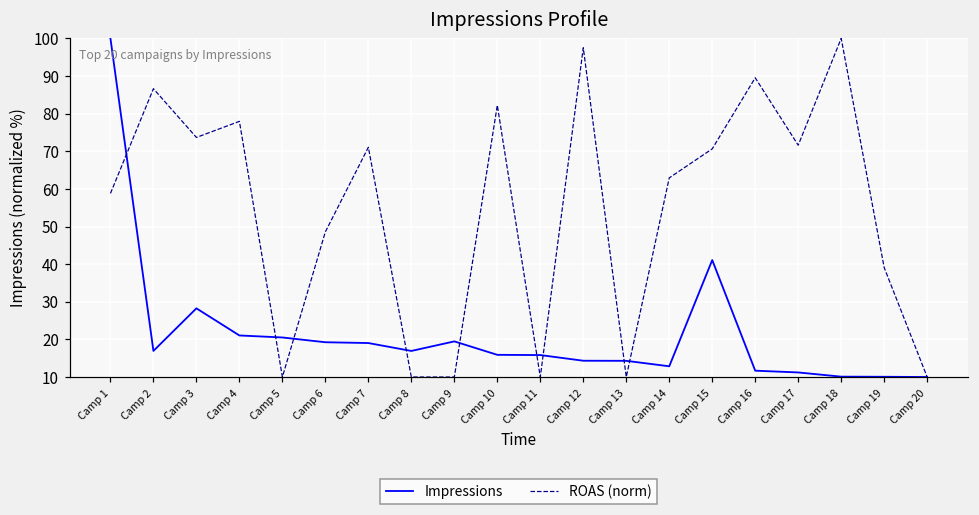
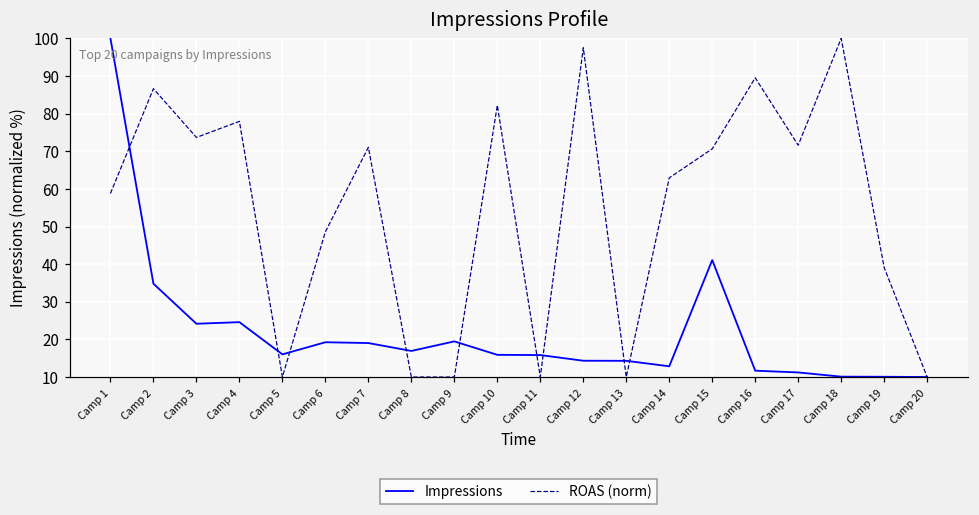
Impressions, Camp 2: 17 -> 35
Impressions, Camp 3: 28 -> 24
Impressions, Camp 4: 21 -> 25
Impressions, Camp 5: 21 -> 16
